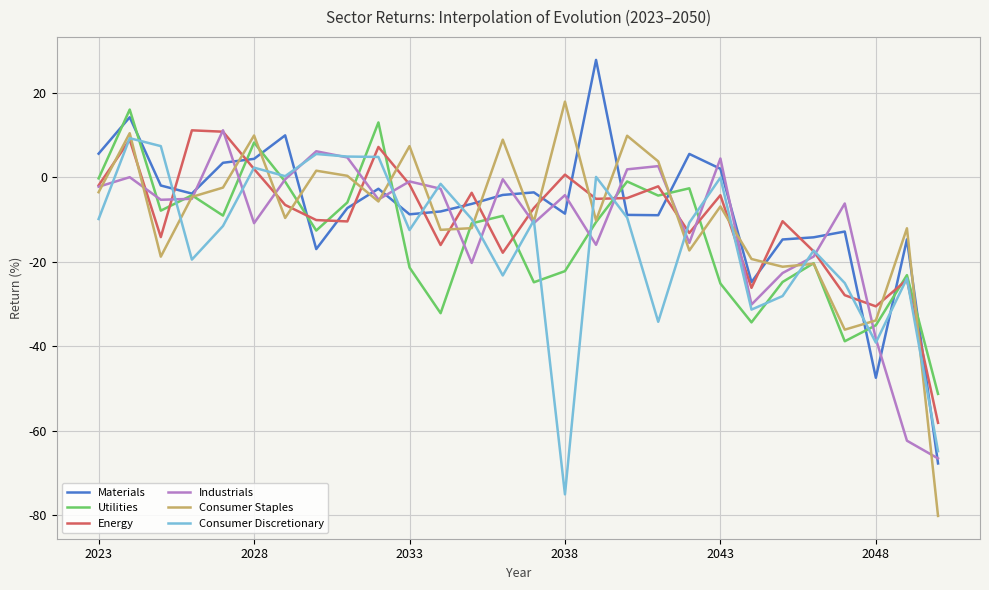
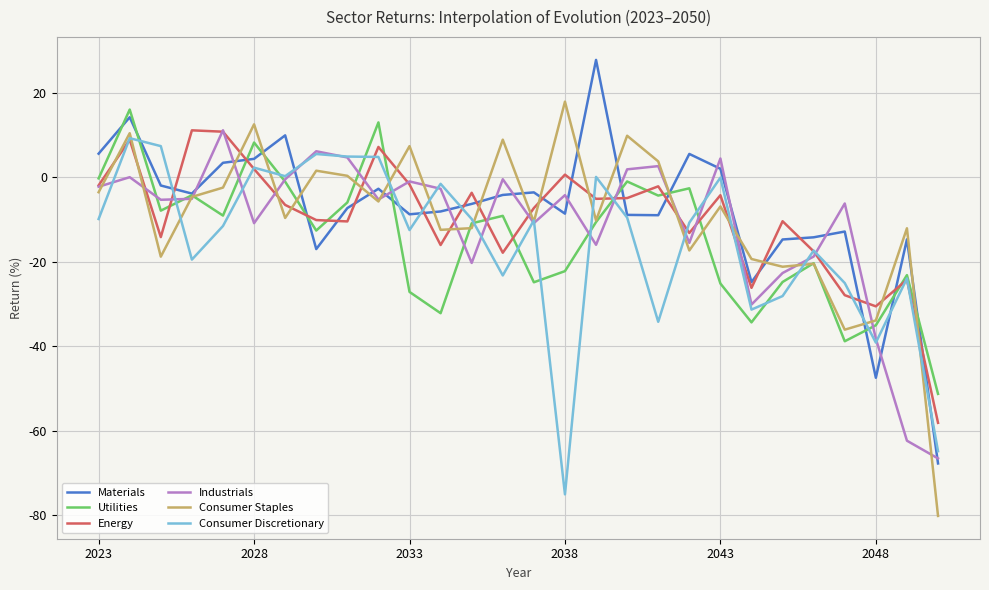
Consumer Staples, 2028: 10 -> 12
Utilities, 2033: -21 -> -27
